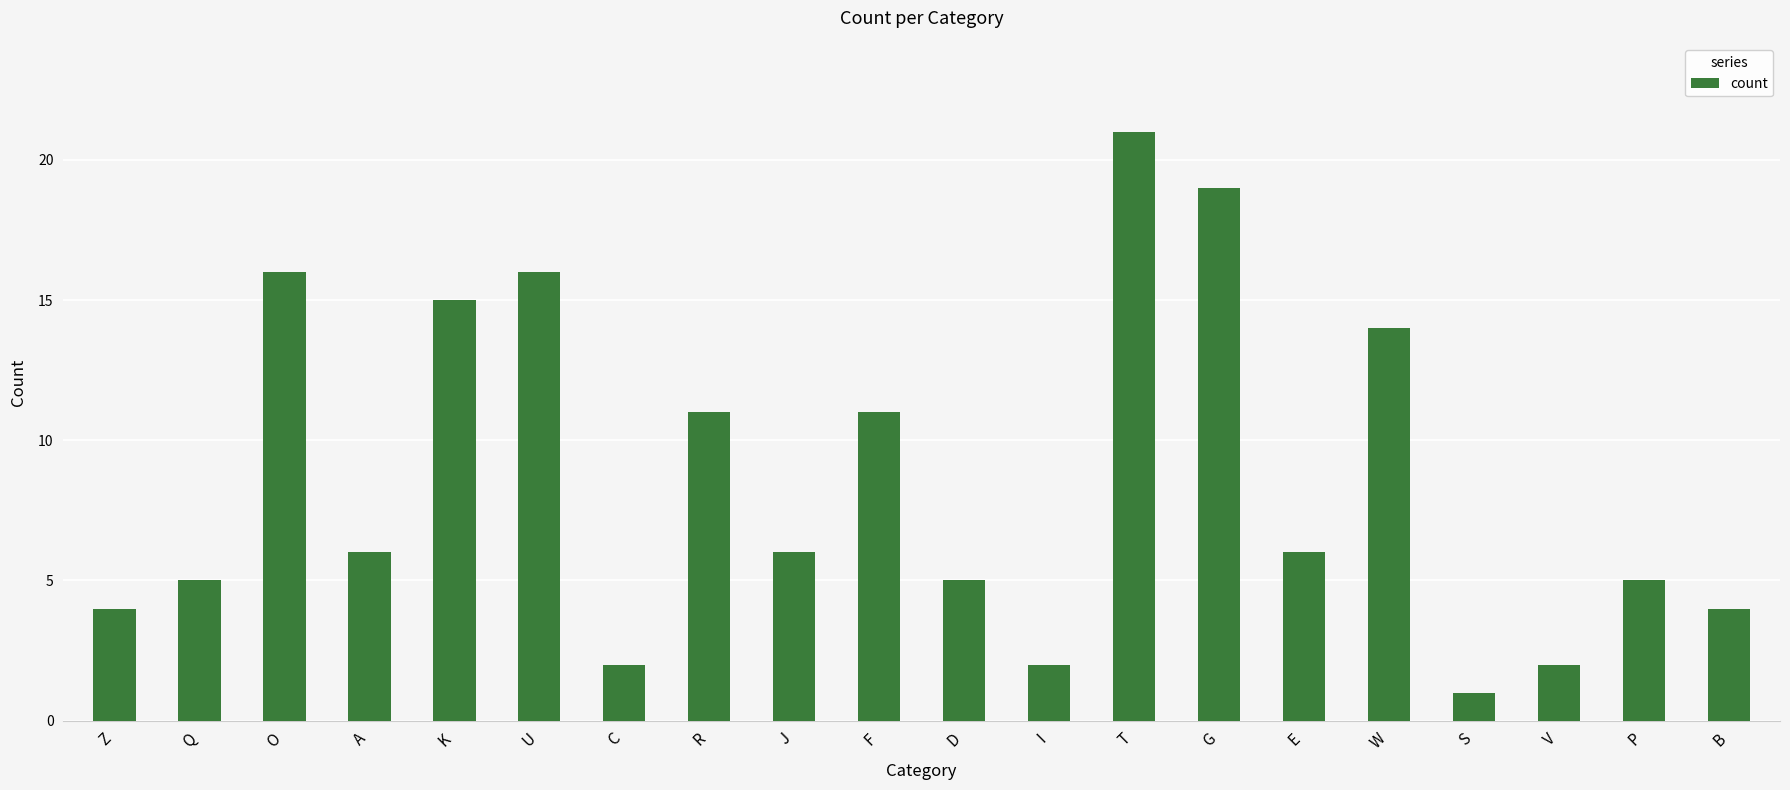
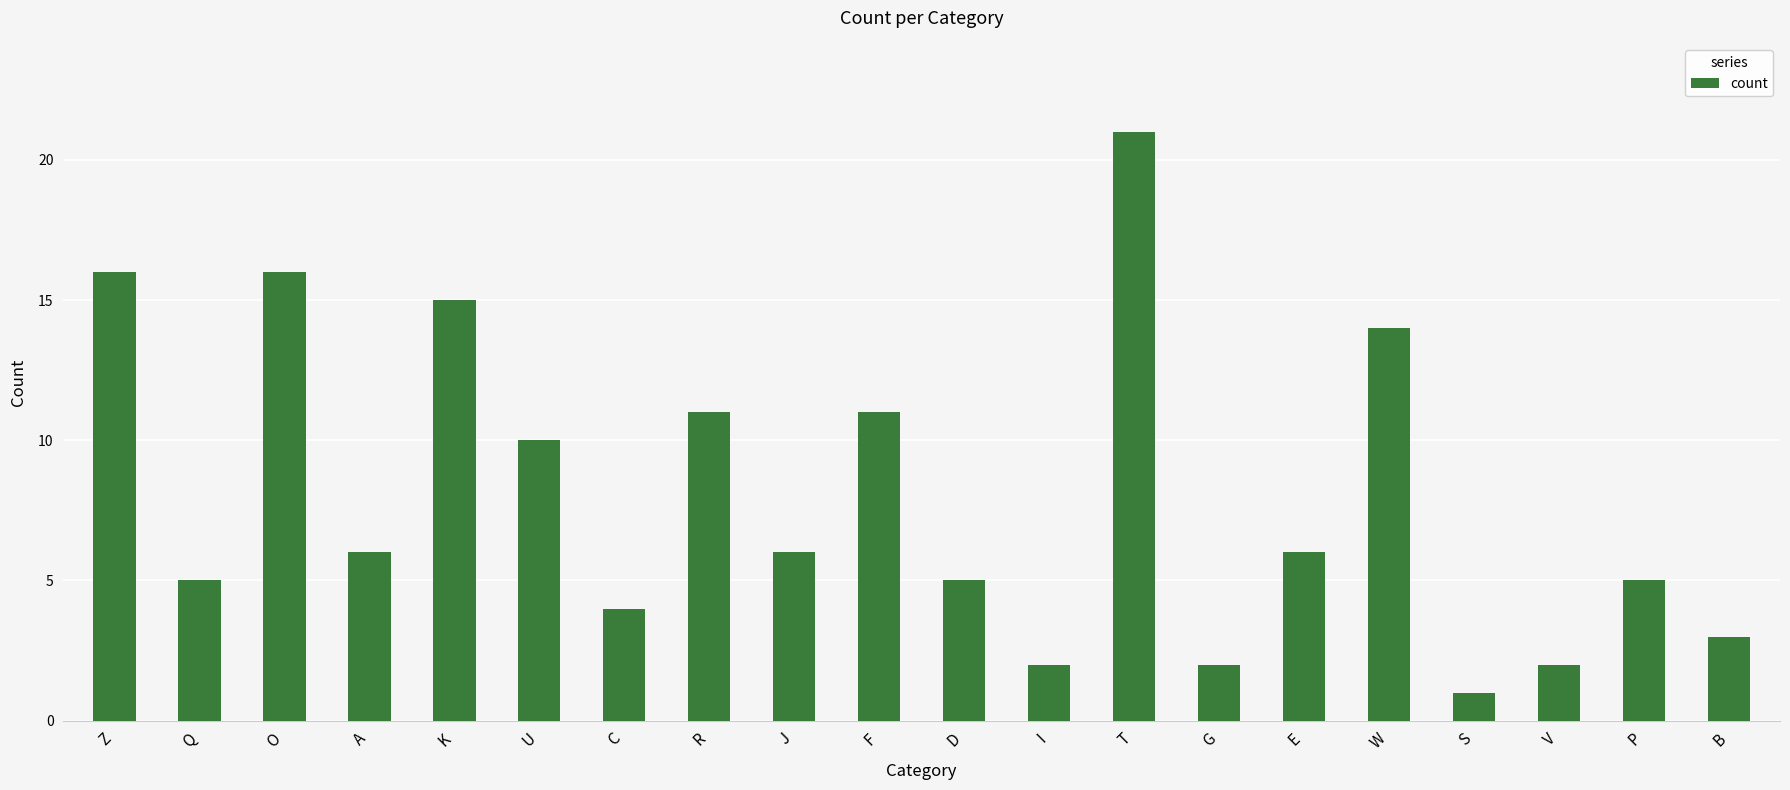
Z: 4 -> 16
U: 16 -> 10
C: 2 -> 4
G: 19 -> 2
B: 4 -> 3
